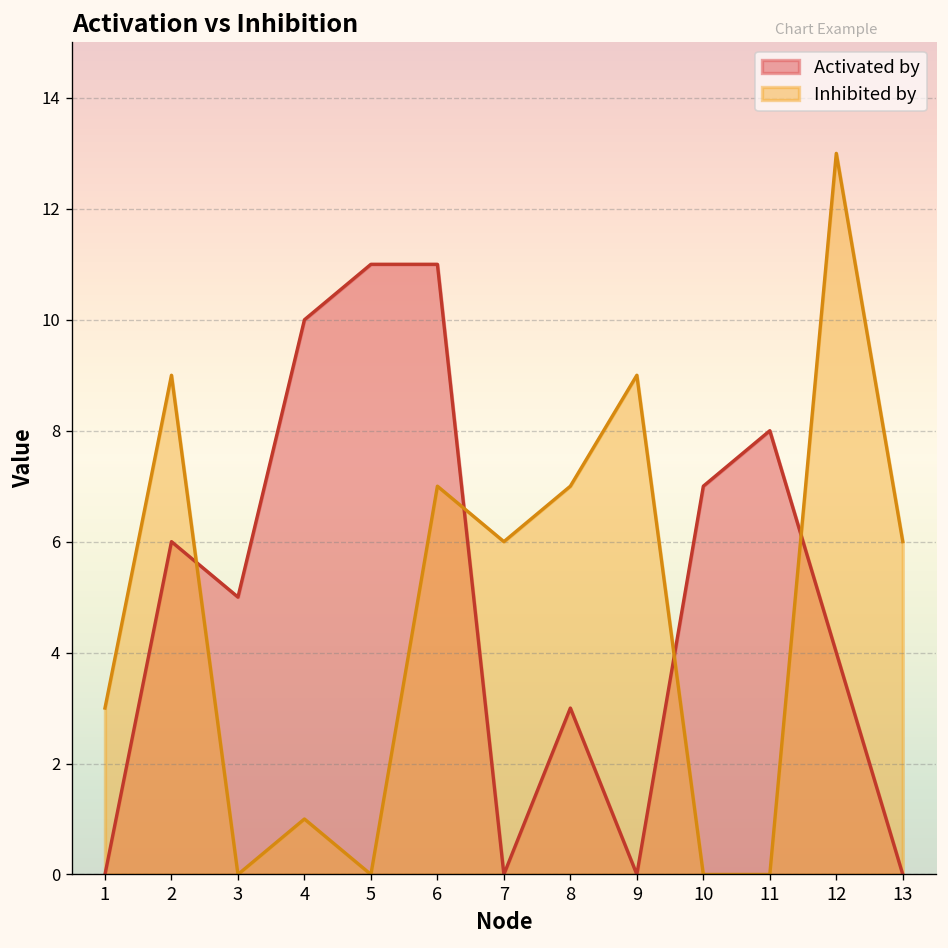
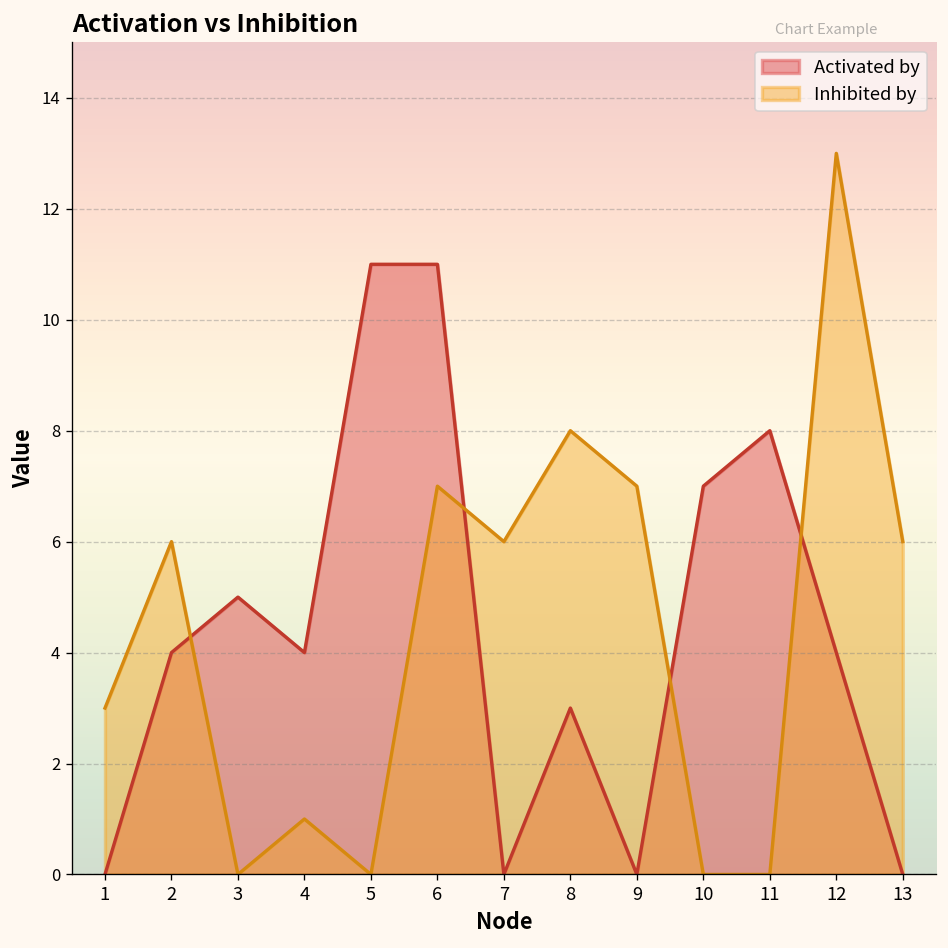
Activated by, 2: 6 -> 4
Inhibited by, 2: 9 -> 6
Activated by, 4: 10 -> 4
Inhibited by, 8: 7 -> 8
Inhibited by, 9: 9 -> 7
